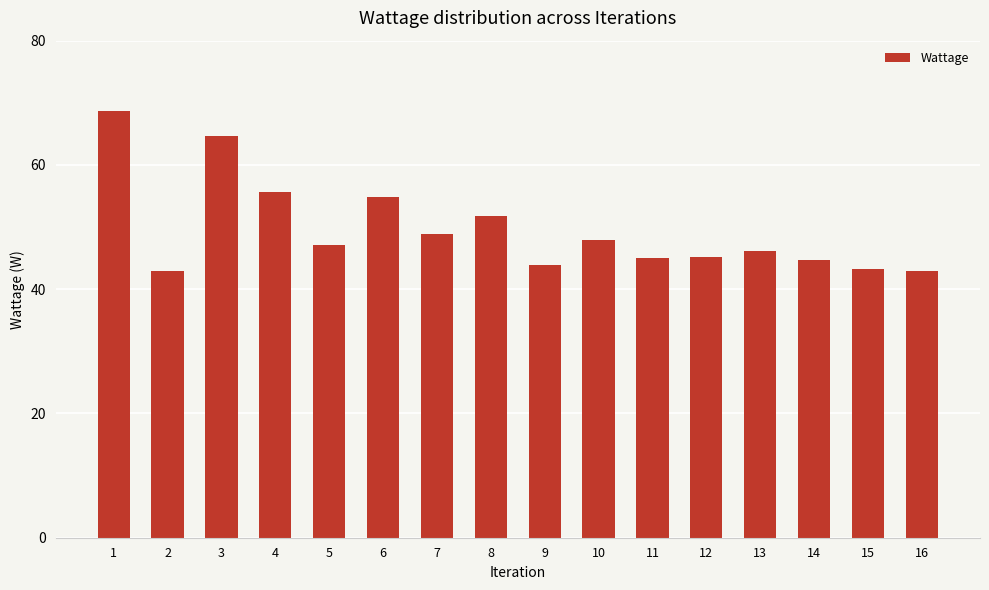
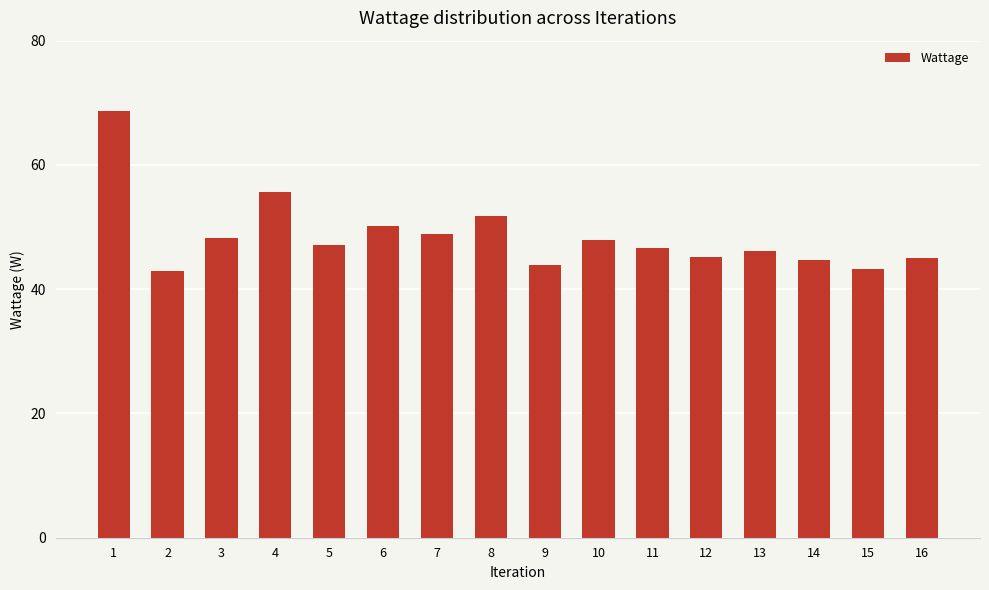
3: 65 -> 48
6: 55 -> 50
11: 45 -> 47
16: 43 -> 45
